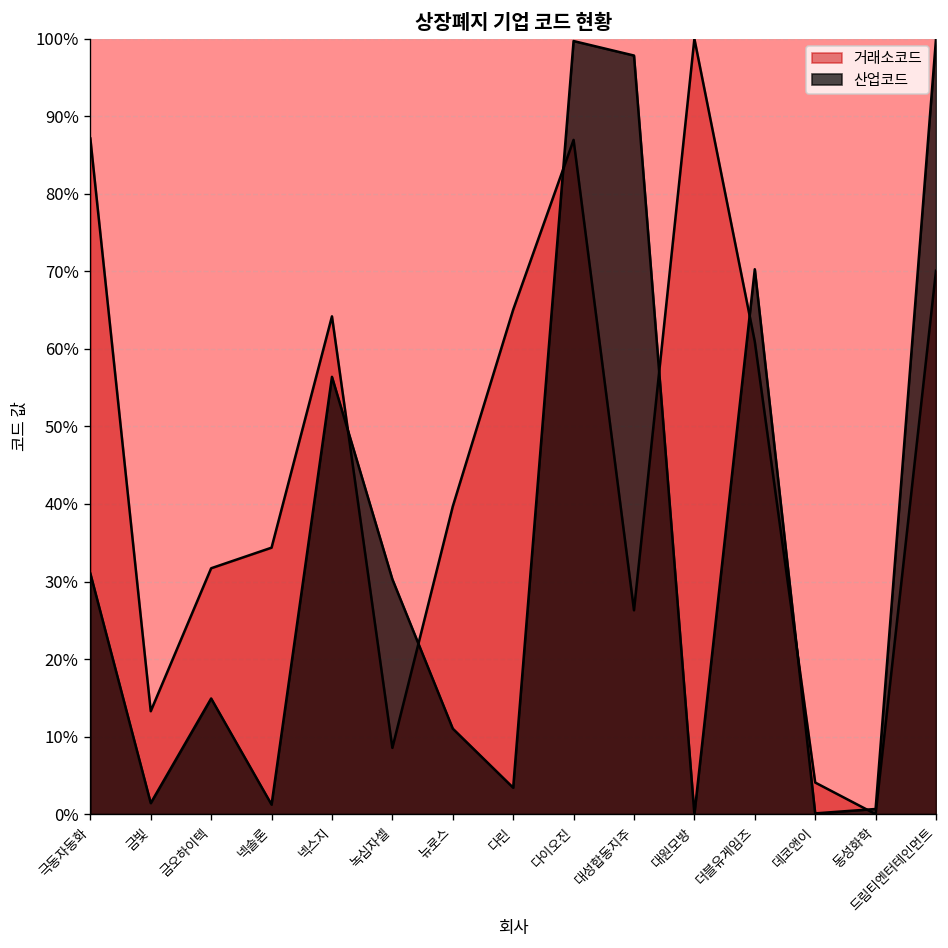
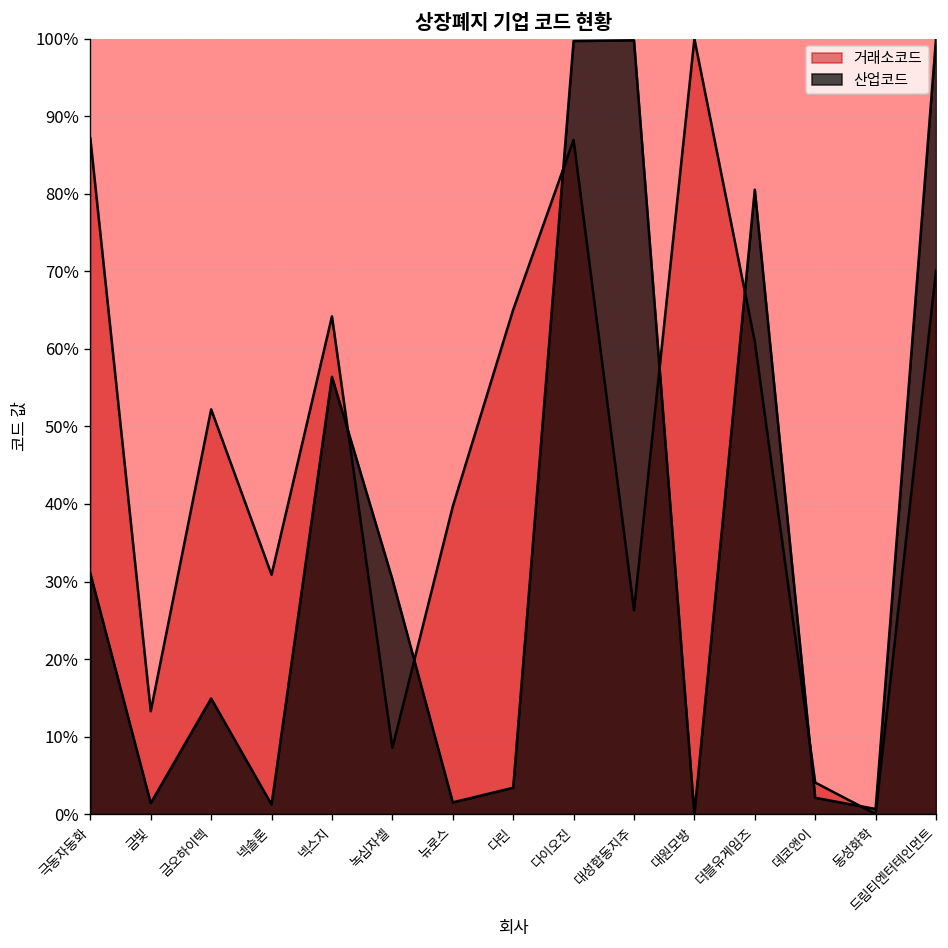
거래소코드, 금오하이텍: 32% -> 52%
거래소코드, 넥솔론: 34% -> 31%
산업코드, 뉴로스: 11% -> 2%
산업코드, 대성합동지주: 98% -> 100%
산업코드, 더블유게임즈: 70% -> 81%
산업코드, 데코앤이: 0% -> 2%
